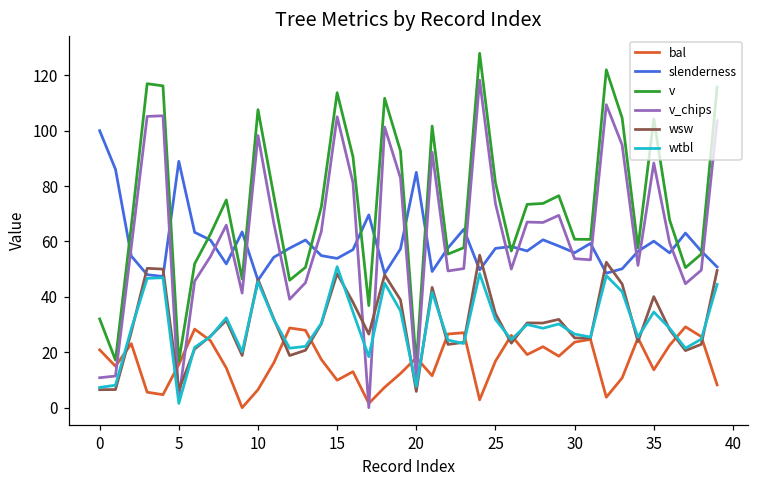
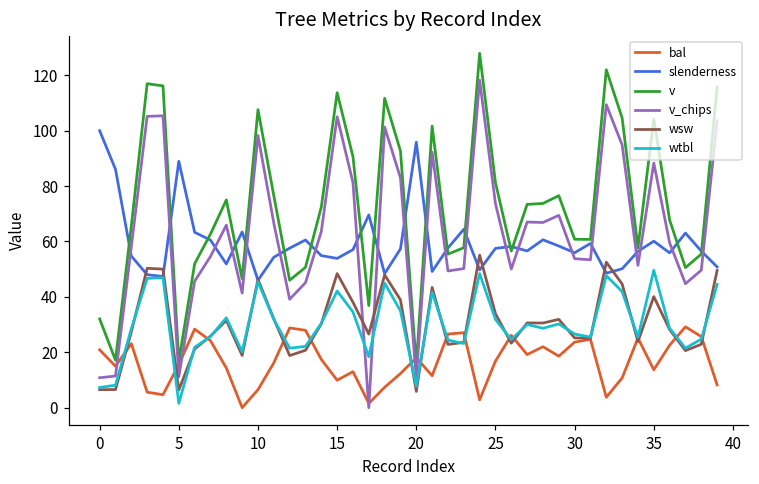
v_chips, 5: 3 -> 11
wtbl, 15: 51 -> 42
slenderness, 20: 85 -> 96
wtbl, 35: 35 -> 50
